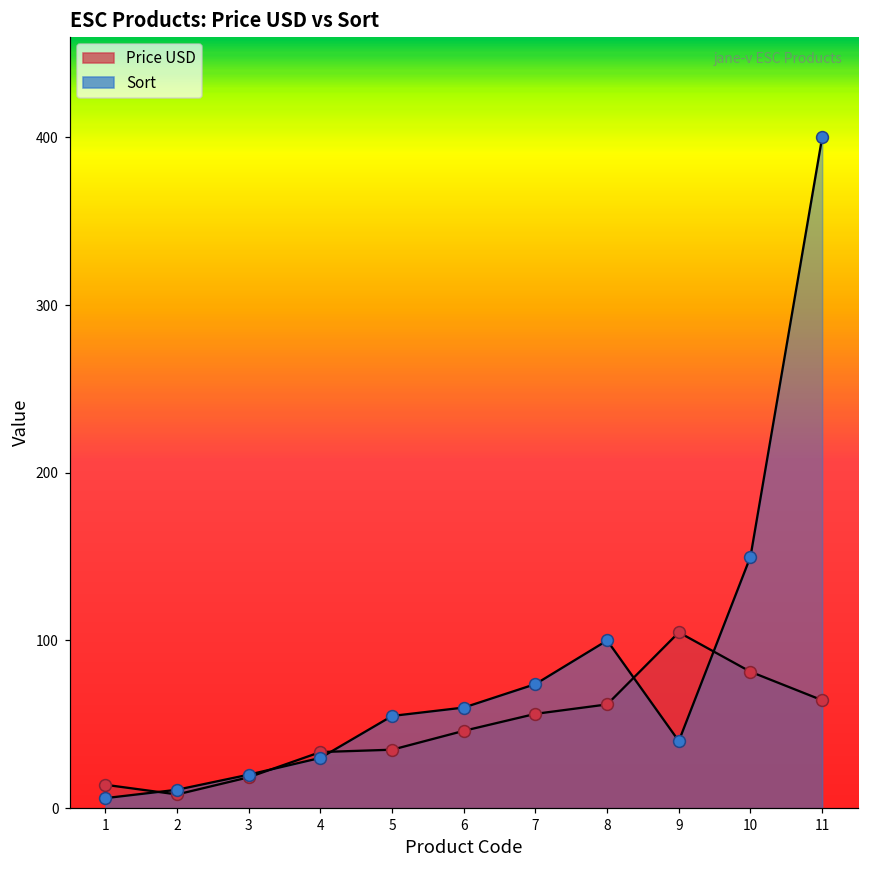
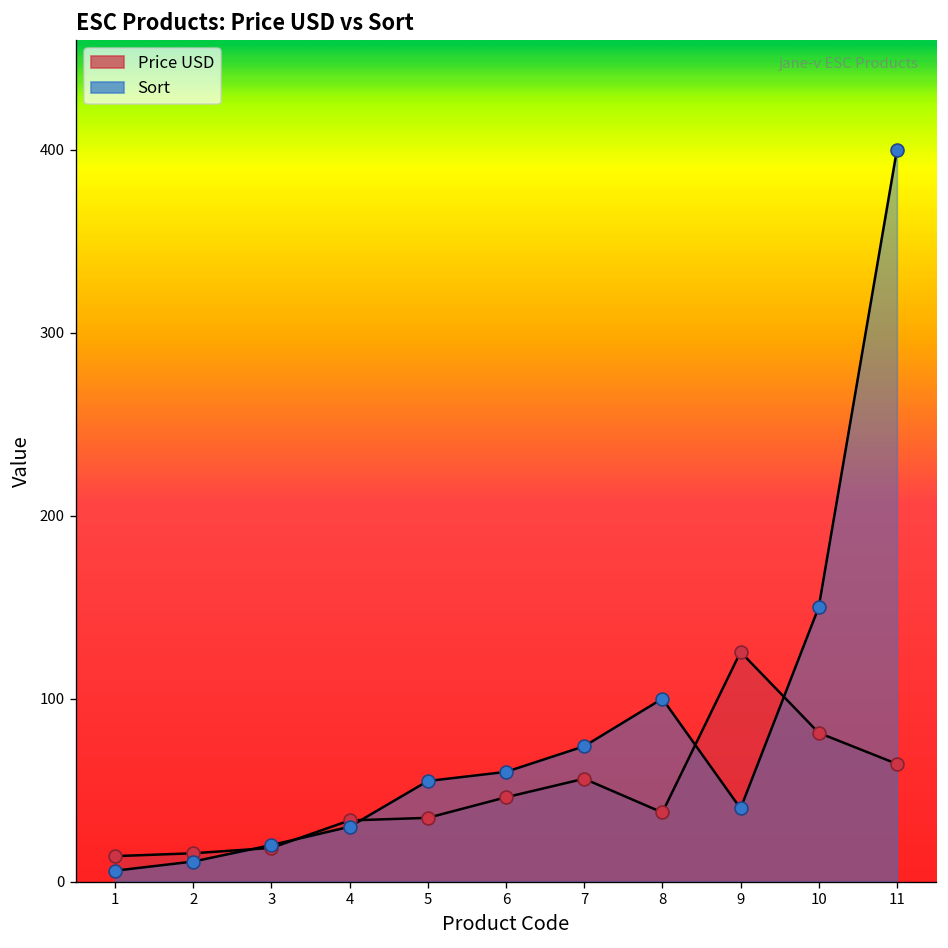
Price USD, 2: 8 -> 16
Price USD, 8: 62 -> 38
Price USD, 9: 105 -> 126
